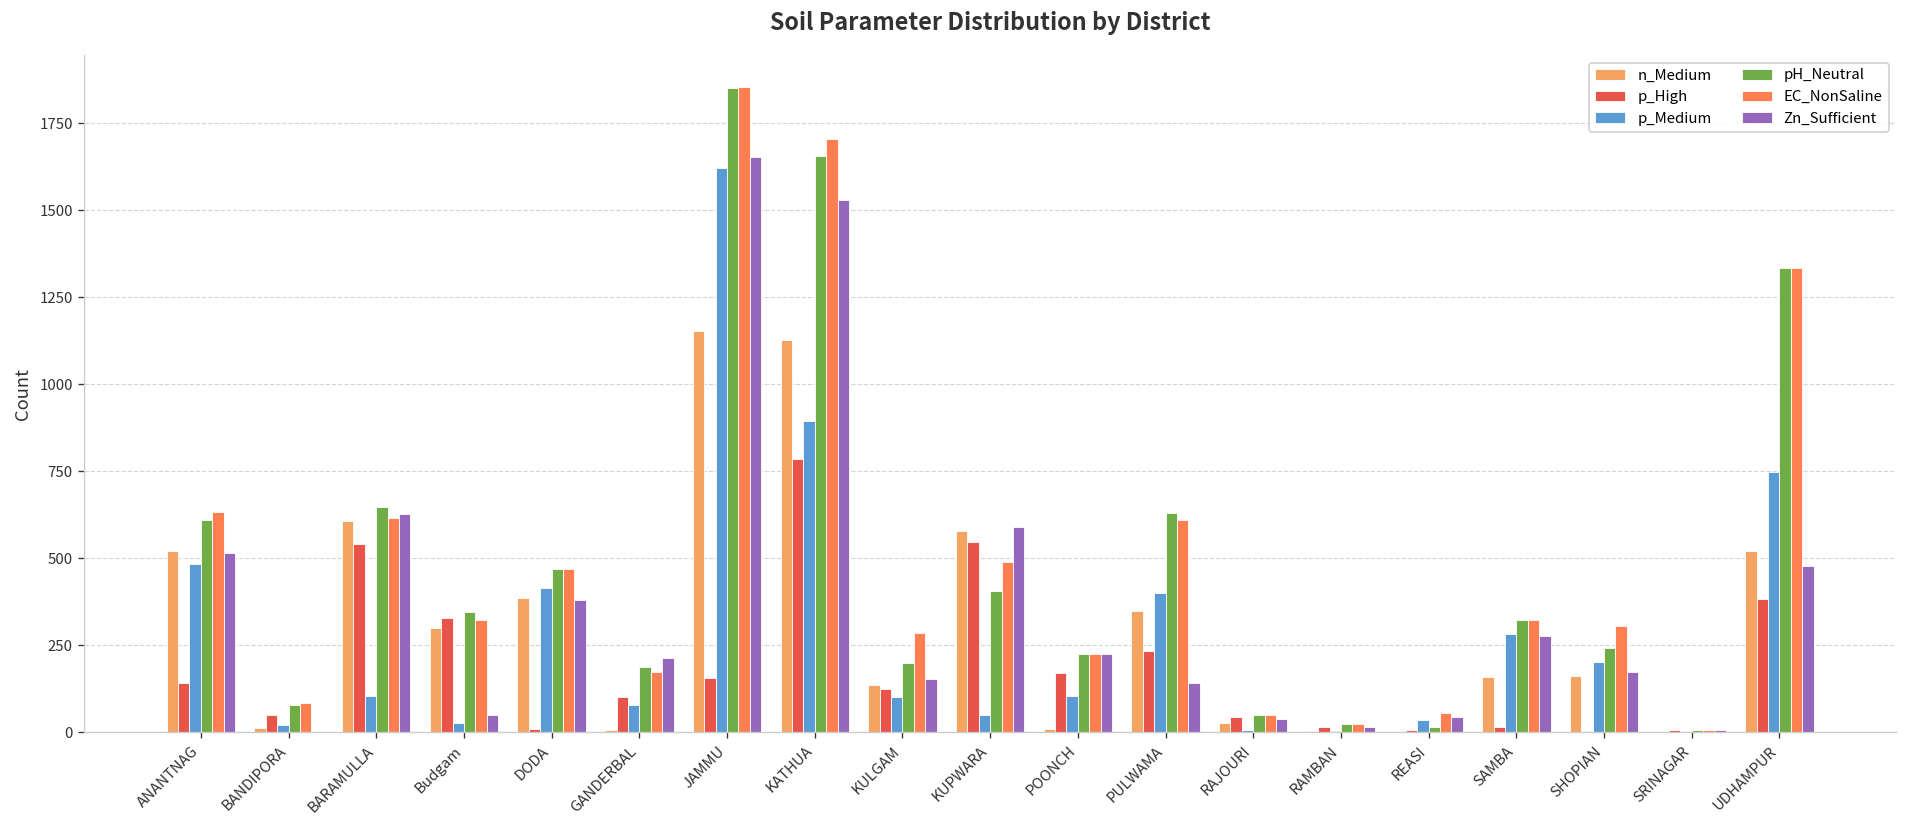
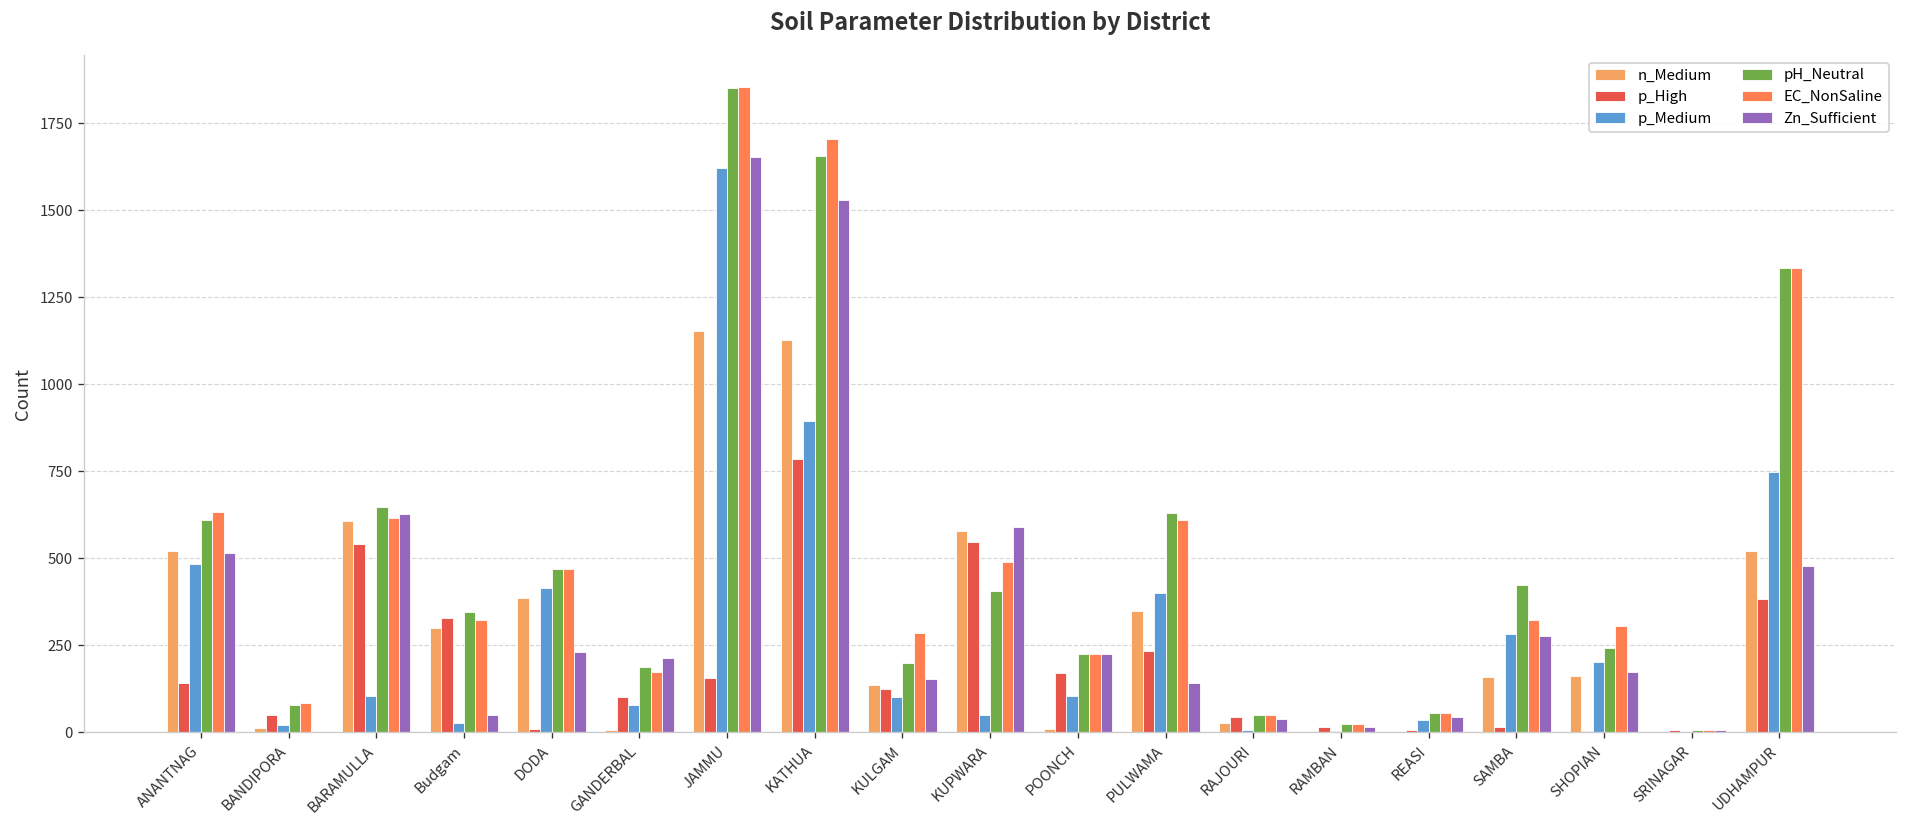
Zn_Sufficient, DODA: 380 -> 230
pH_Neutral, REASI: 20 -> 60
pH_Neutral, SAMBA: 320 -> 430
